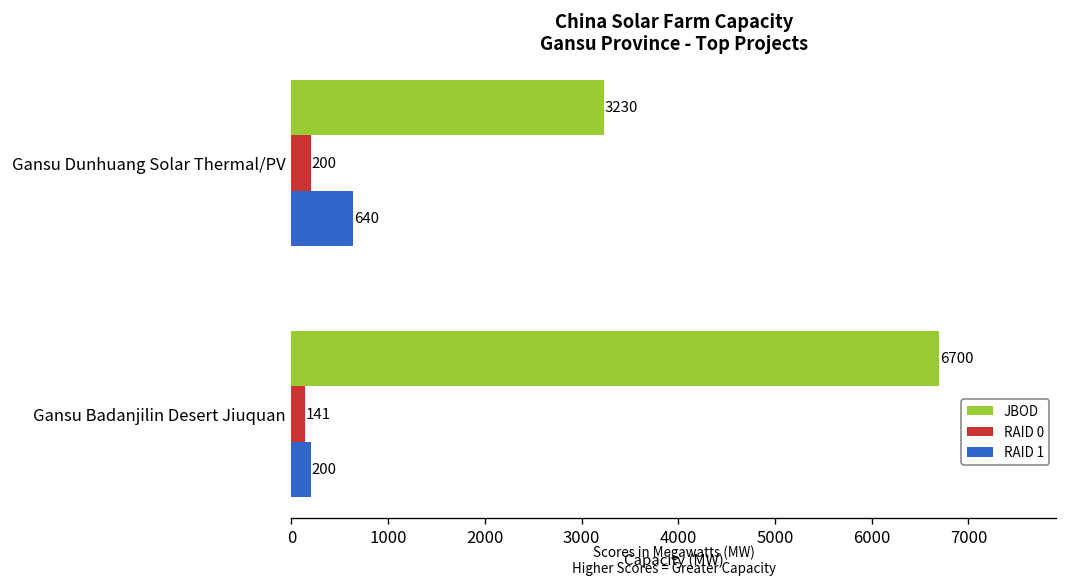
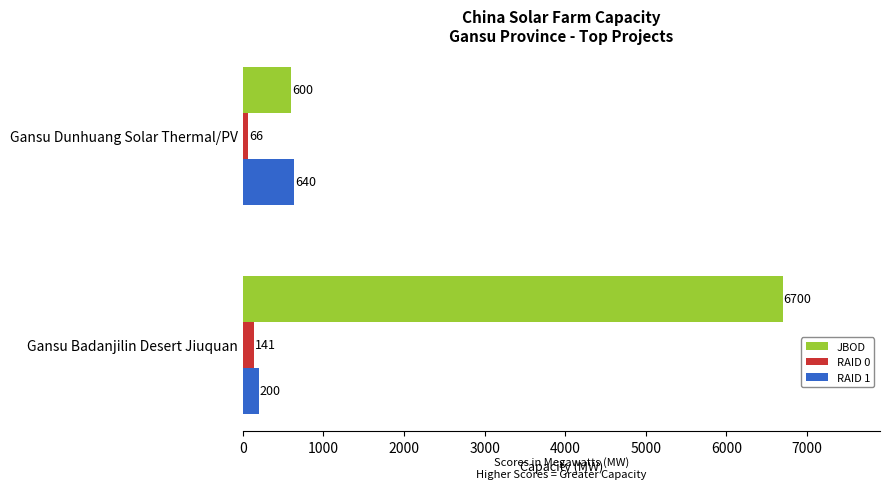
JBOD, Gansu Dunhuang Solar Thermal/PV: 3230 -> 600
RAID 0, Gansu Dunhuang Solar Thermal/PV: 200 -> 66
